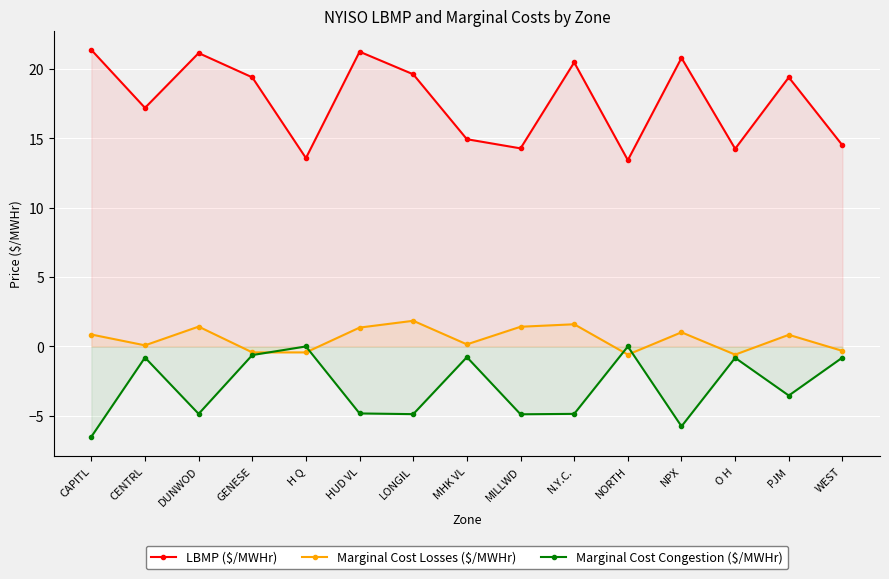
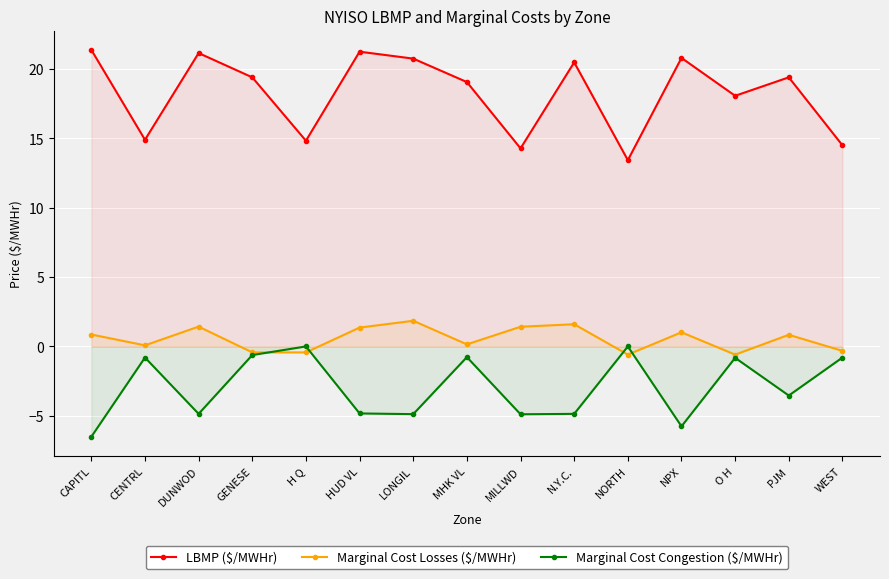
LBMP ($/MWHr), CENTRL: 17.2 -> 14.9
LBMP ($/MWHr), H Q: 13.6 -> 14.8
LBMP ($/MWHr), LONGIL: 19.6 -> 20.8
LBMP ($/MWHr), MHK VL: 14.9 -> 19.1
LBMP ($/MWHr), O H: 14.3 -> 18.1
